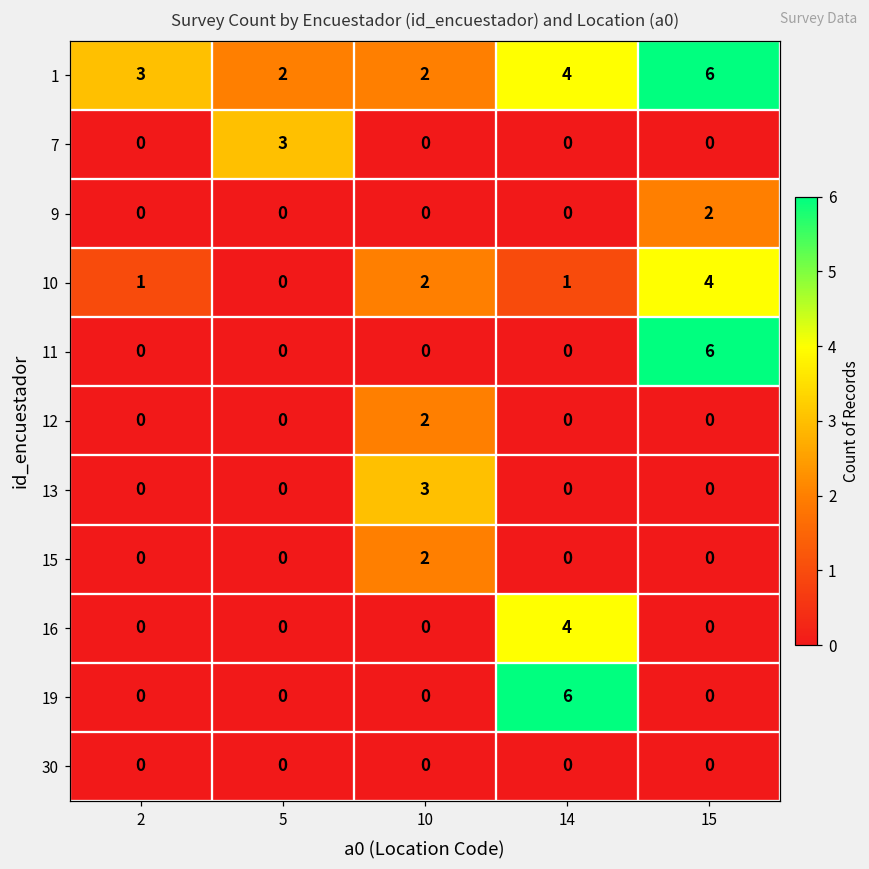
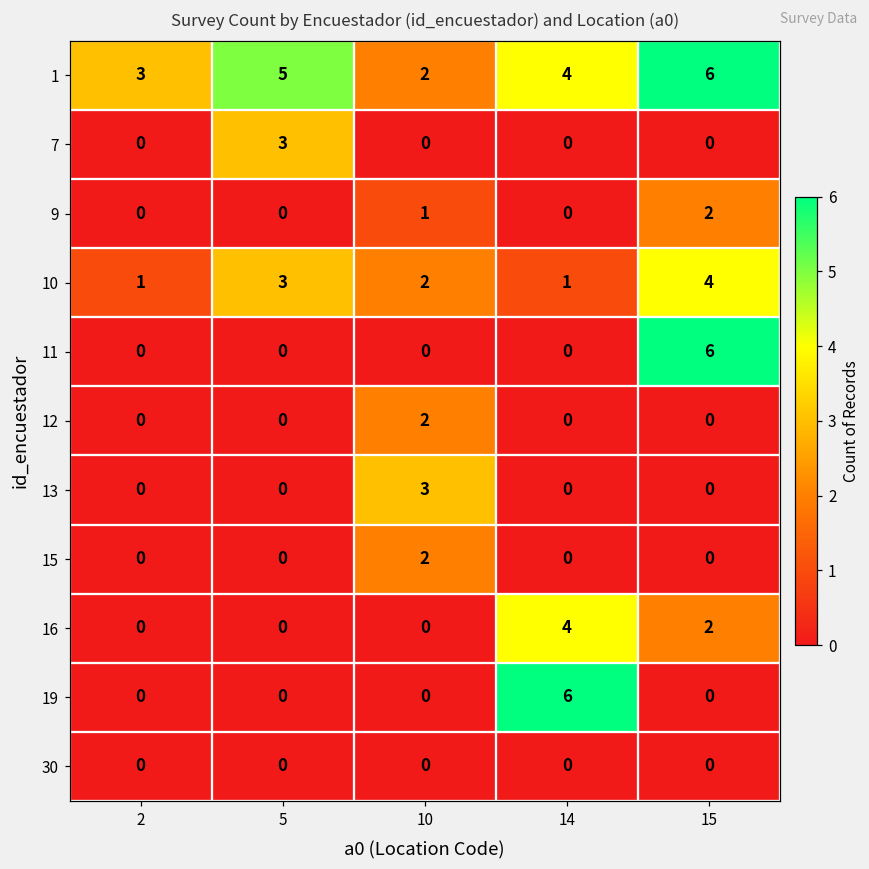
1, 5: 2 -> 5
9, 10: 0 -> 1
10, 5: 0 -> 3
16, 15: 0 -> 2
